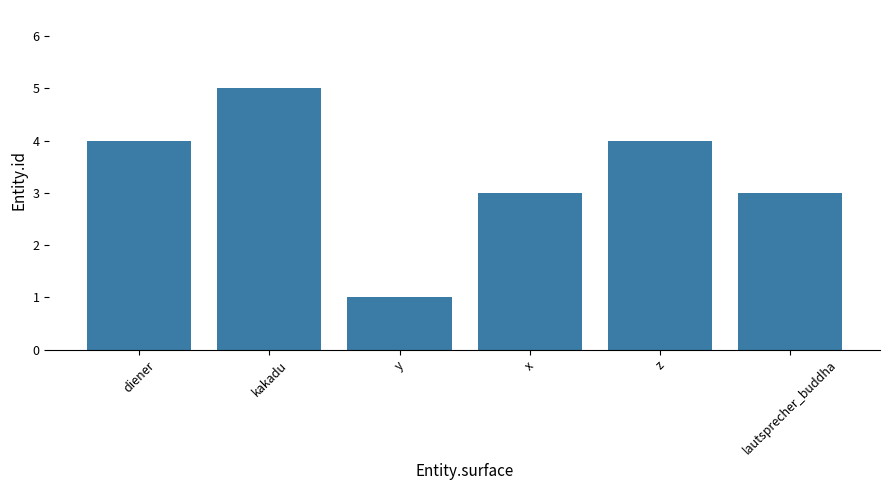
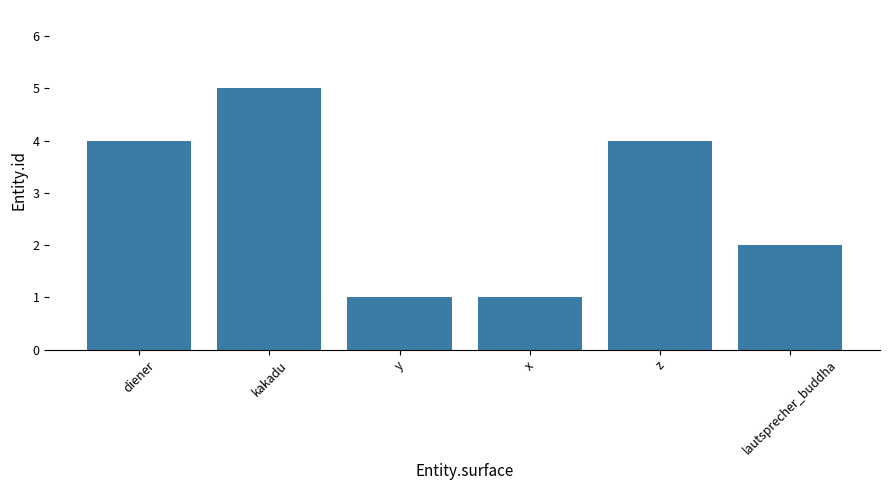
x: 3 -> 1
lautsprecher_buddha: 3 -> 2
